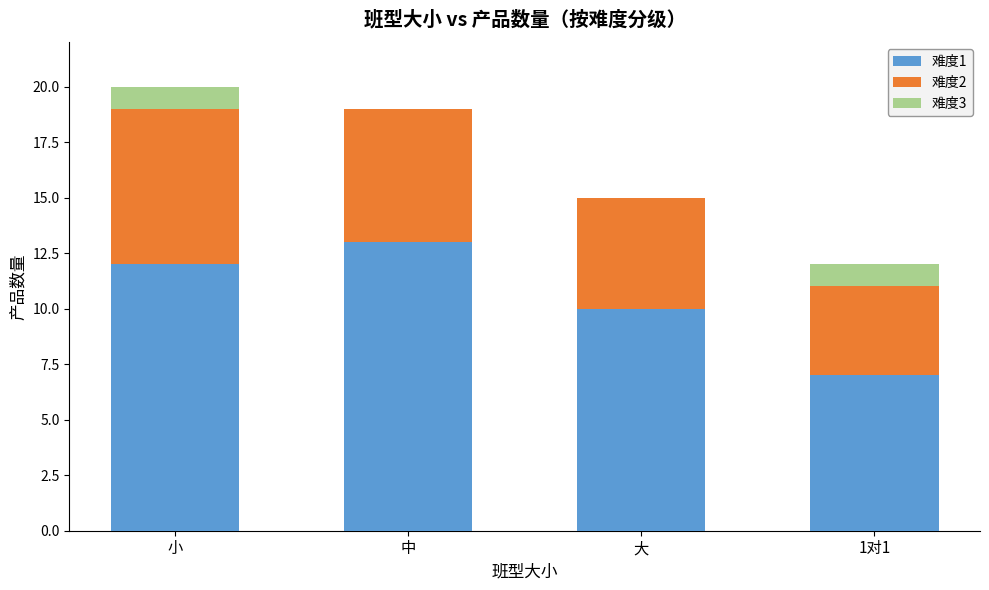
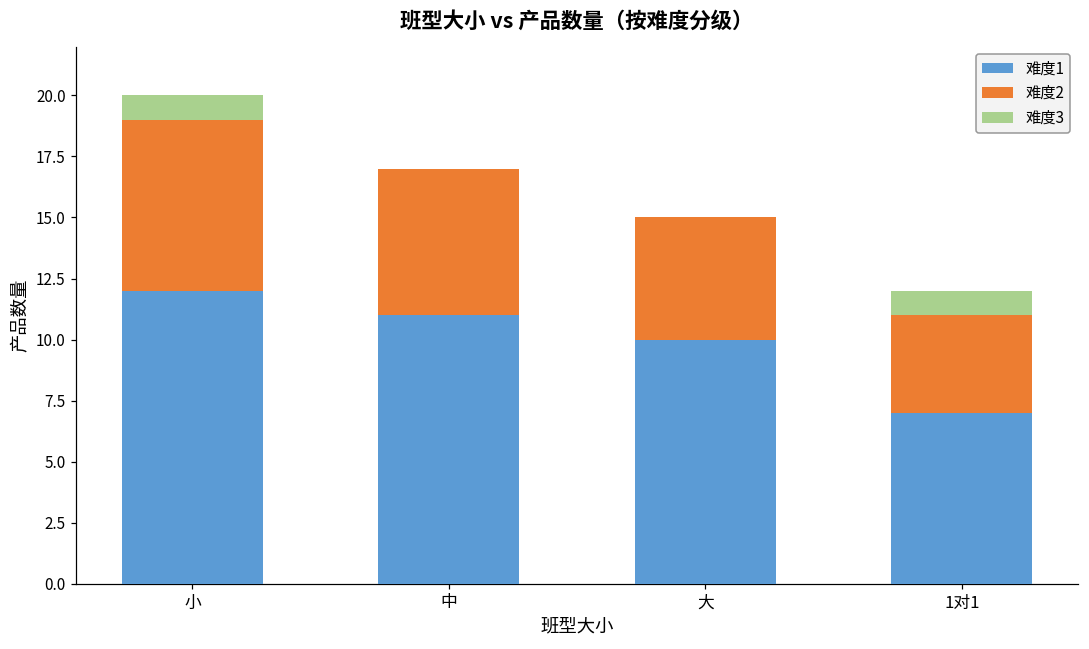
难度1, 中: 13 -> 11
